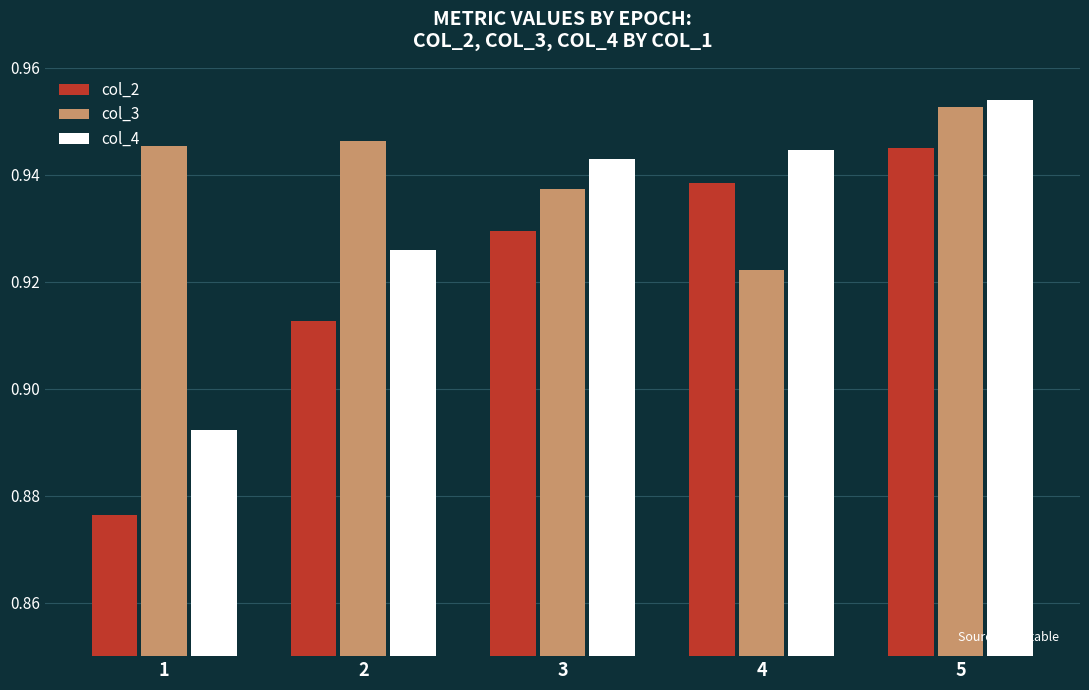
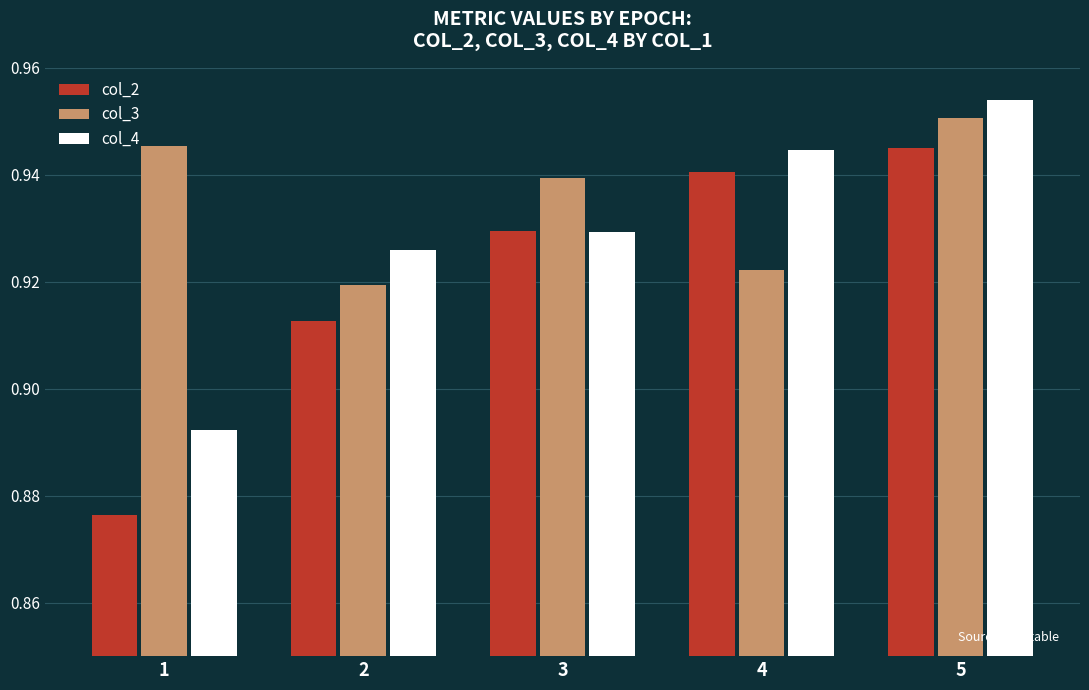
col_3, 2: 0.946 -> 0.919
col_3, 3: 0.937 -> 0.939
col_4, 3: 0.943 -> 0.929
col_2, 4: 0.939 -> 0.941
col_3, 5: 0.953 -> 0.951
